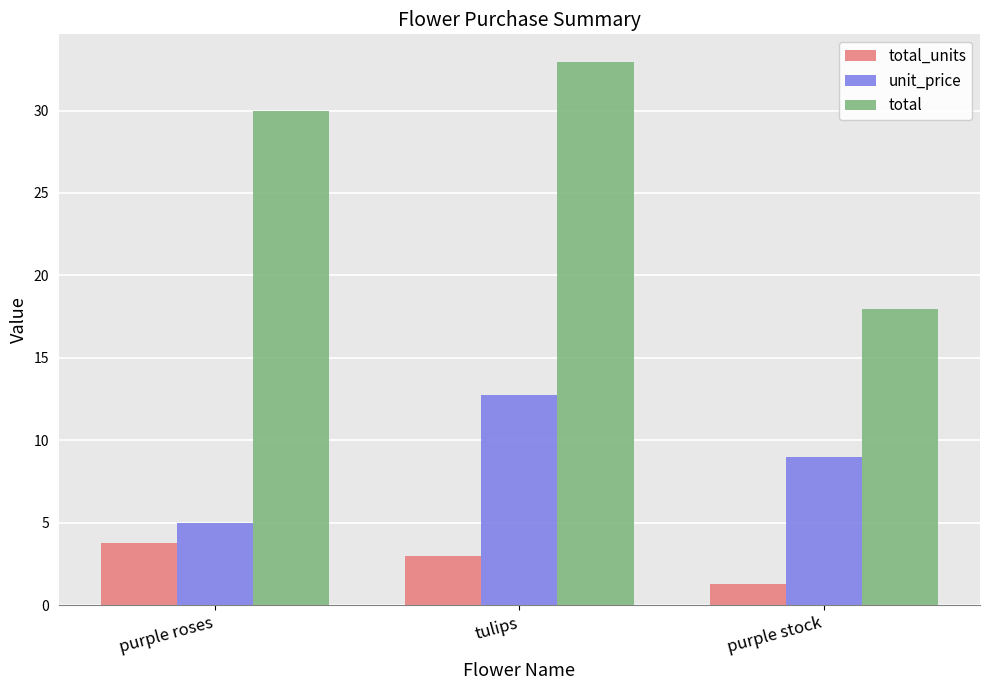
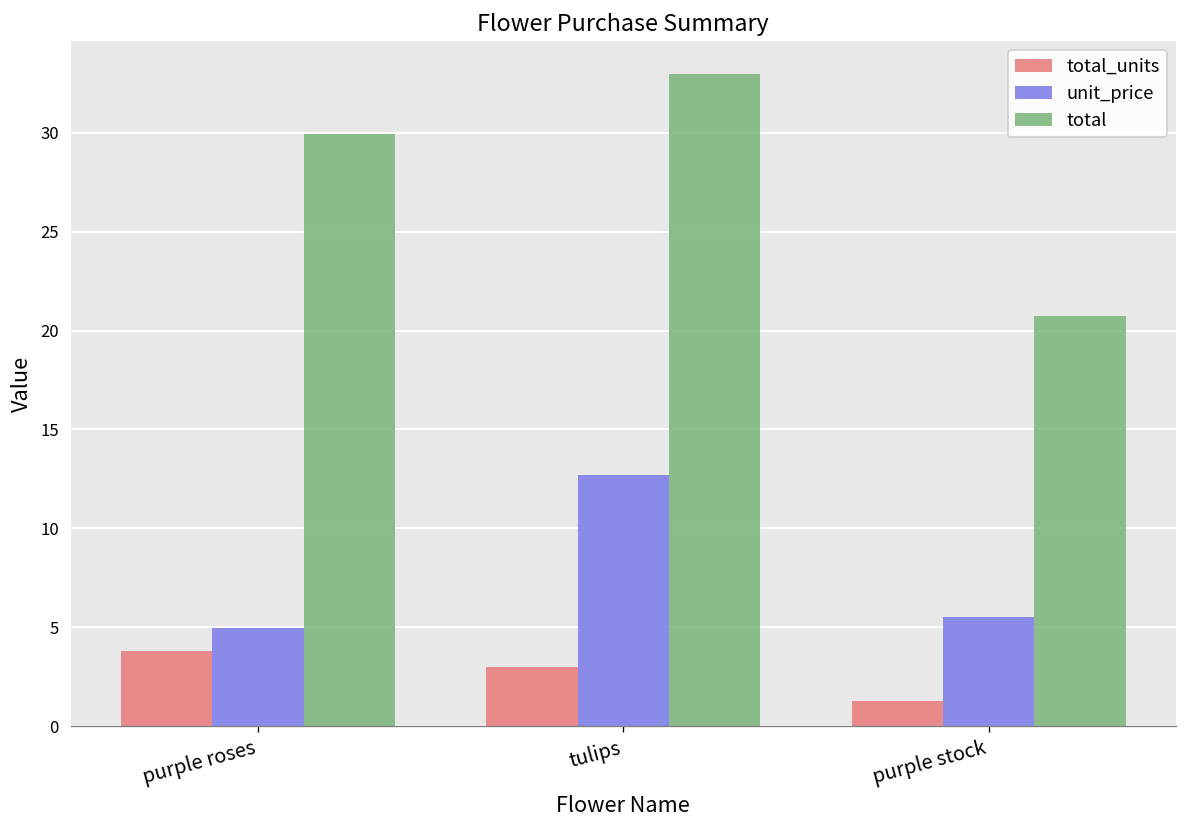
unit_price, purple stock: 9.0 -> 5.5
total, purple stock: 18.0 -> 20.7
